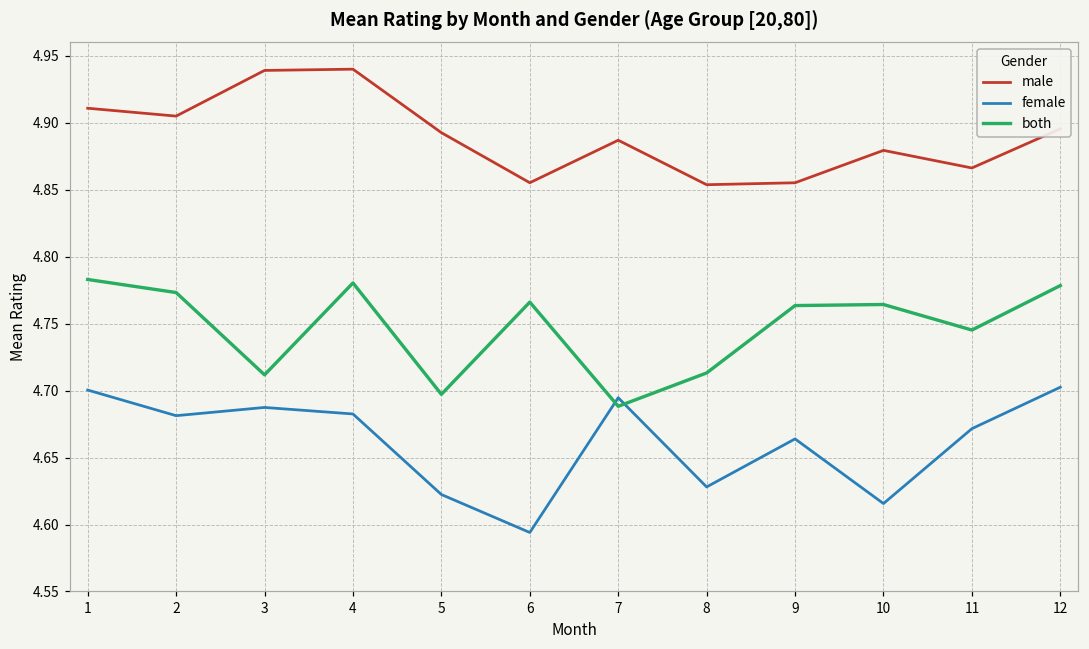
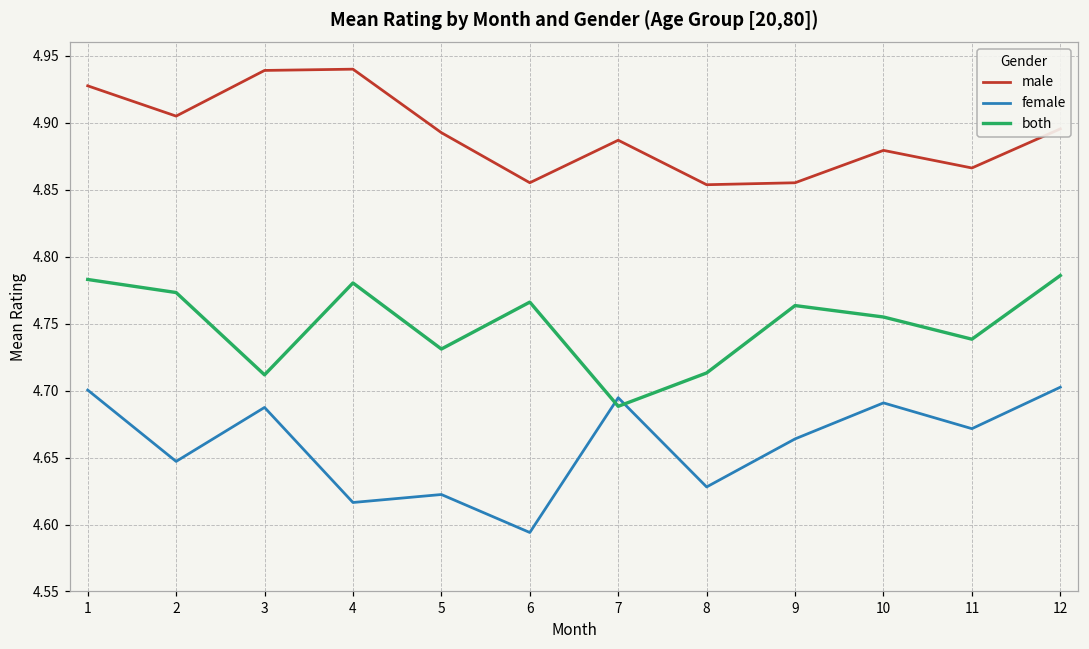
male, 1: 4.911 -> 4.927
female, 2: 4.681 -> 4.647
female, 4: 4.683 -> 4.616
both, 5: 4.697 -> 4.731
female, 10: 4.616 -> 4.691
both, 10: 4.764 -> 4.755
both, 11: 4.745 -> 4.738
both, 12: 4.778 -> 4.786
